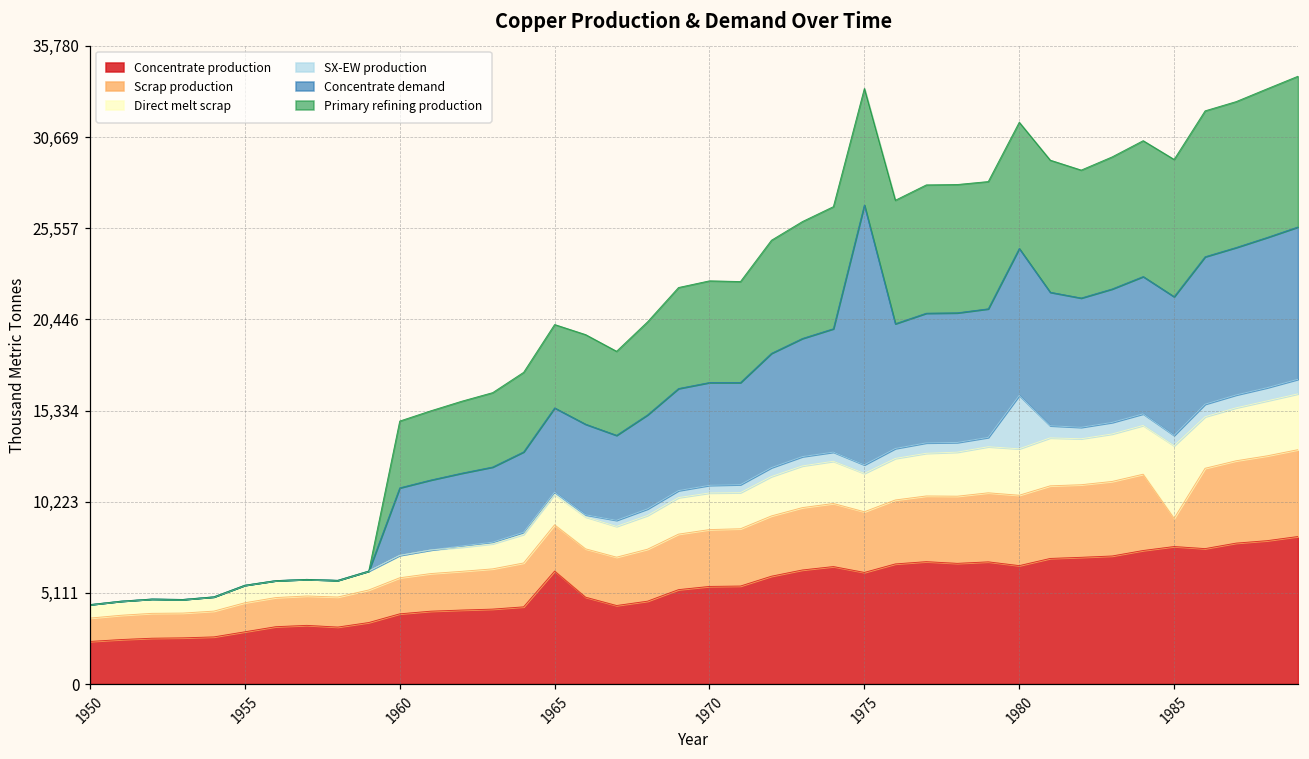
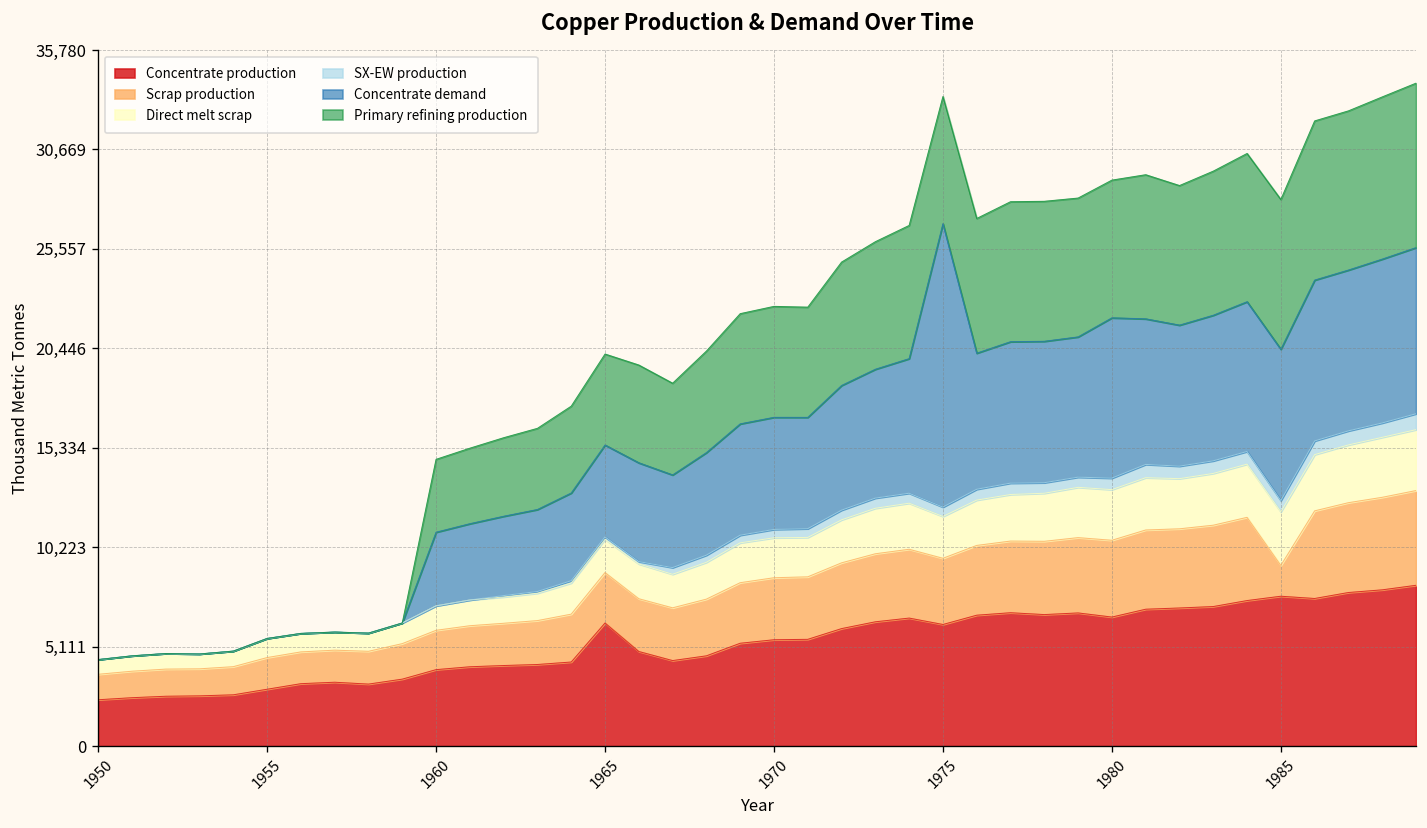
SX-EW production, 1980: 3,000 -> 600
Direct melt scrap, 1985: 4,100 -> 2,800
